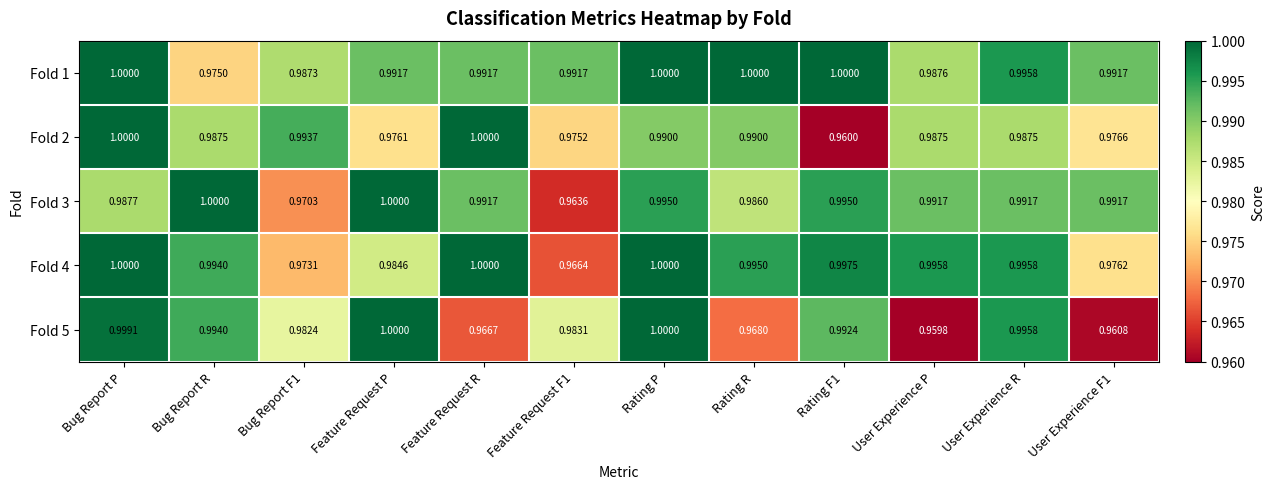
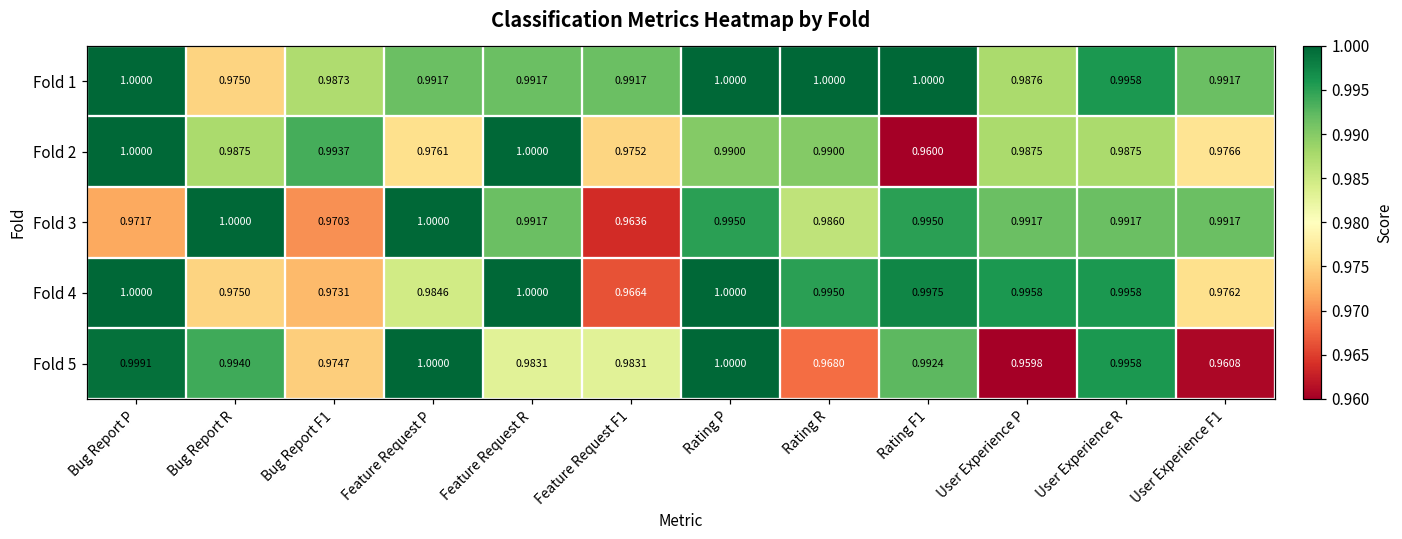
Fold 3, Bug Report P: 0.9877 -> 0.9717
Fold 4, Bug Report R: 0.9940 -> 0.9750
Fold 5, Bug Report F1: 0.9824 -> 0.9747
Fold 5, Feature Request R: 0.9667 -> 0.9831
